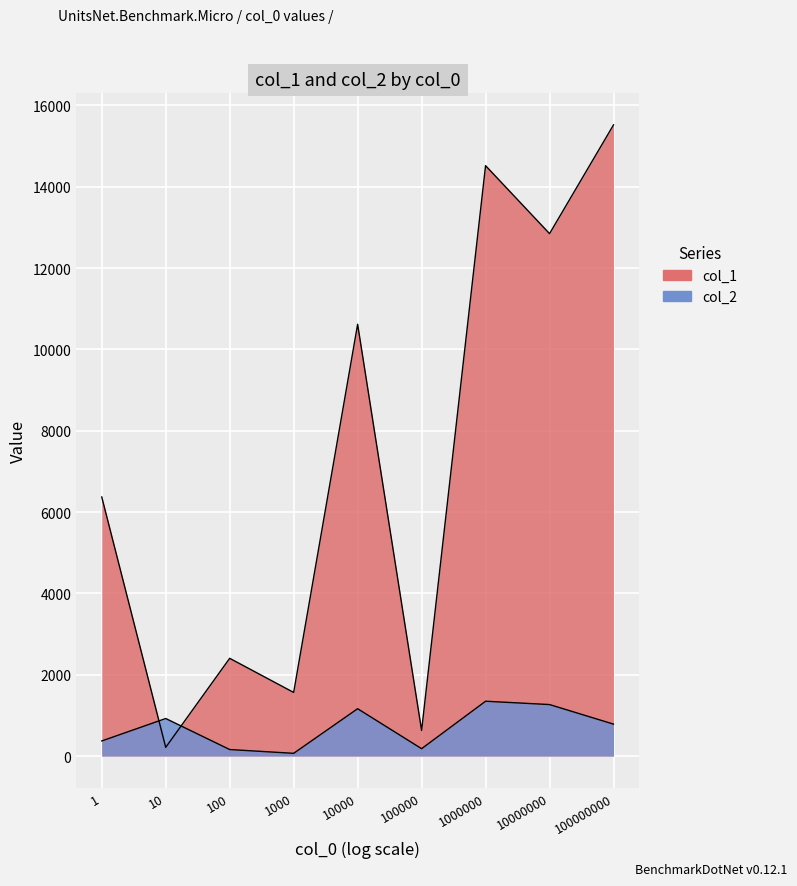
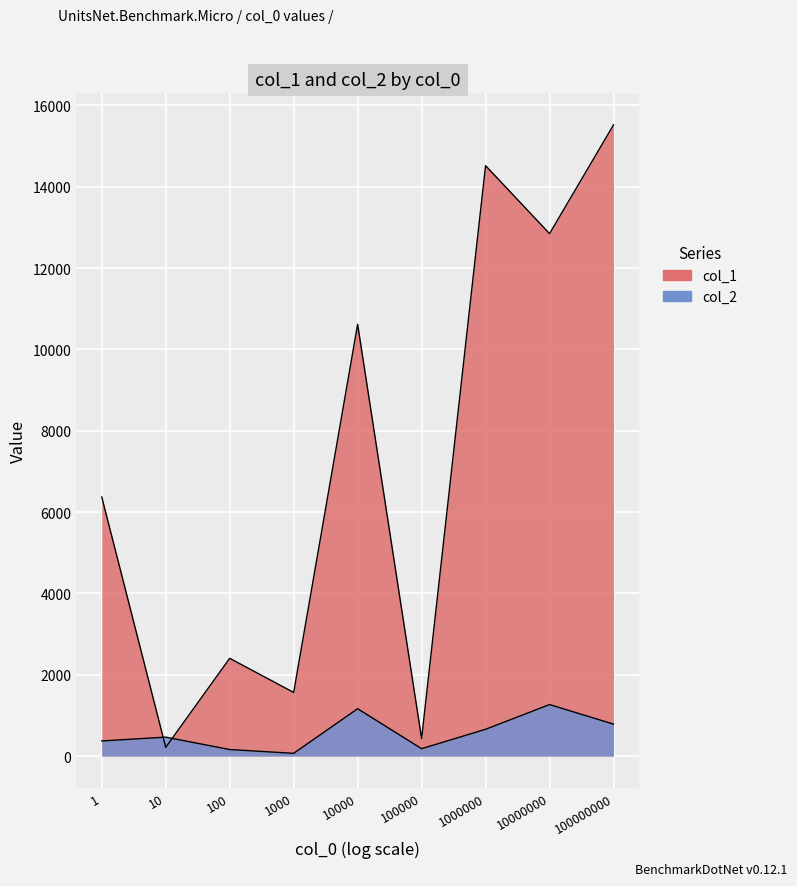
col_2, 10: 900 -> 500
col_1, 100000: 600 -> 400
col_2, 1000000: 1300 -> 700
